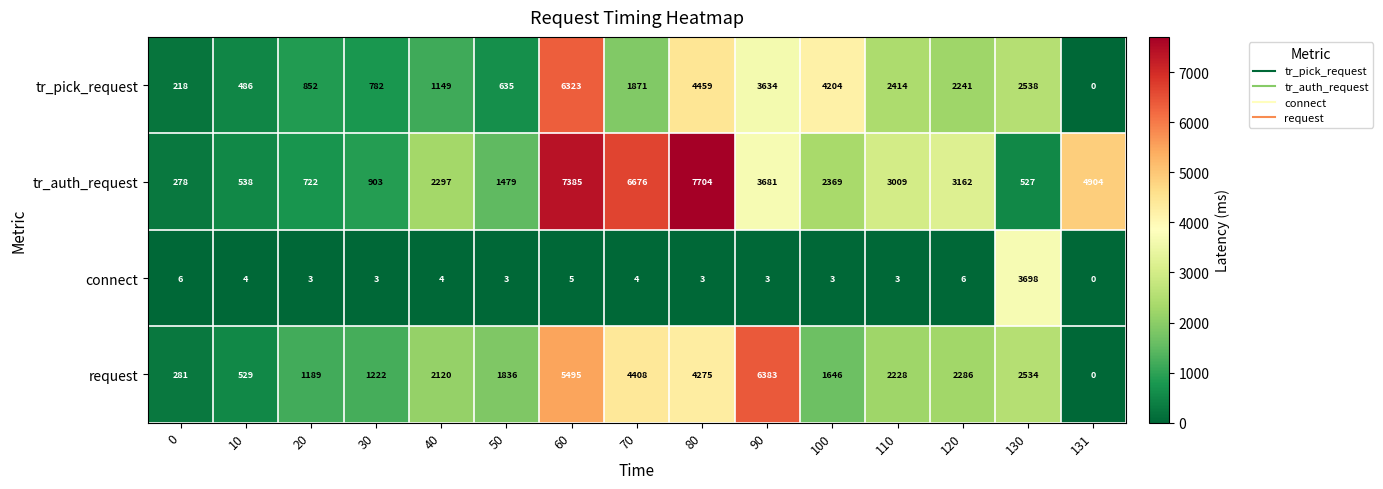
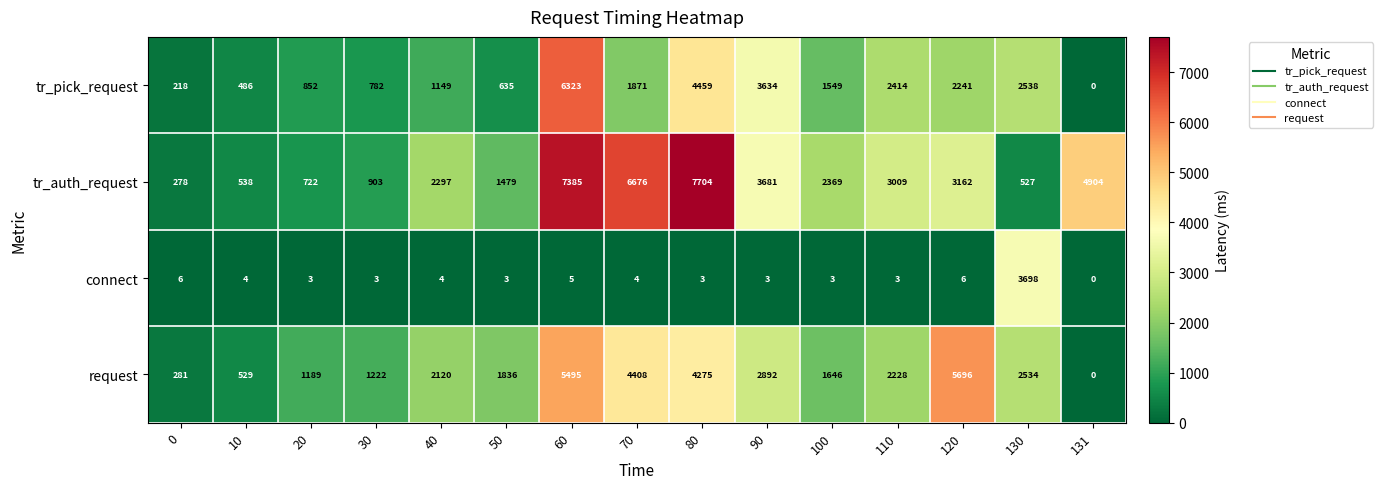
tr_pick_request, 100: 4204 -> 1549
request, 90: 6383 -> 2892
request, 120: 2286 -> 5696
